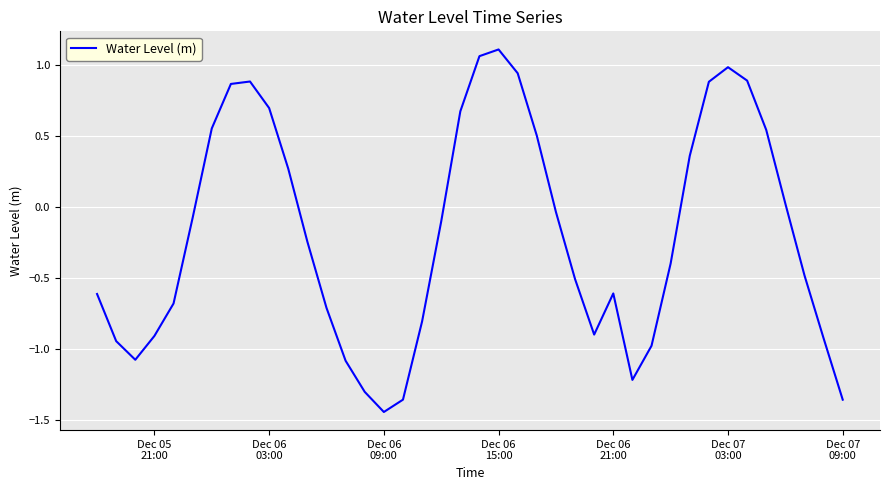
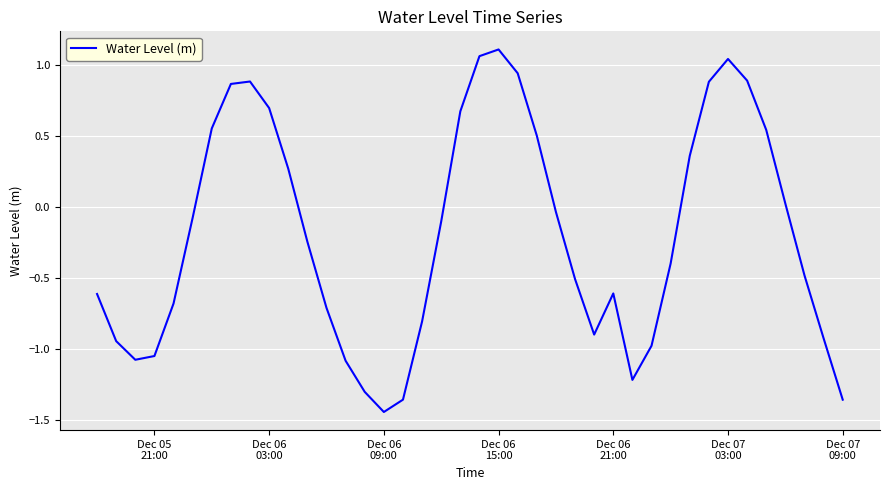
Dec 05 21:00: -0.91 -> -1.05
Dec 07 03:00: 0.98 -> 1.04
